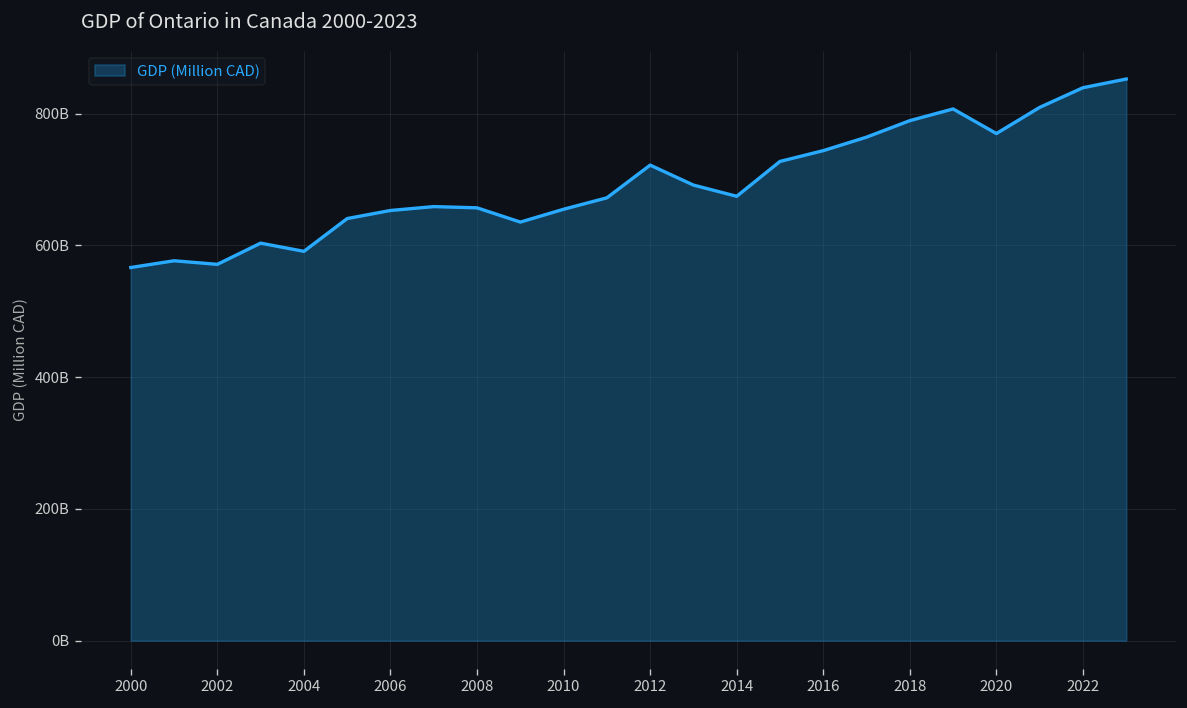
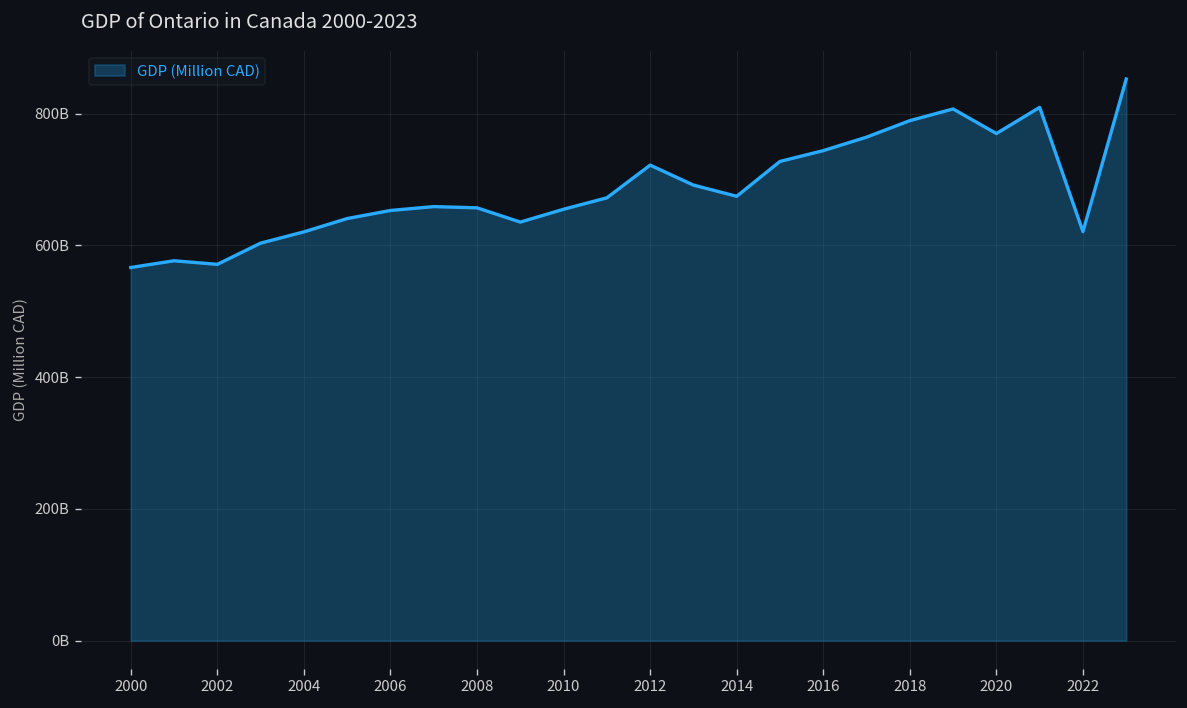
2004: 590000000000 -> 620000000000
2022: 840000000000 -> 620000000000
